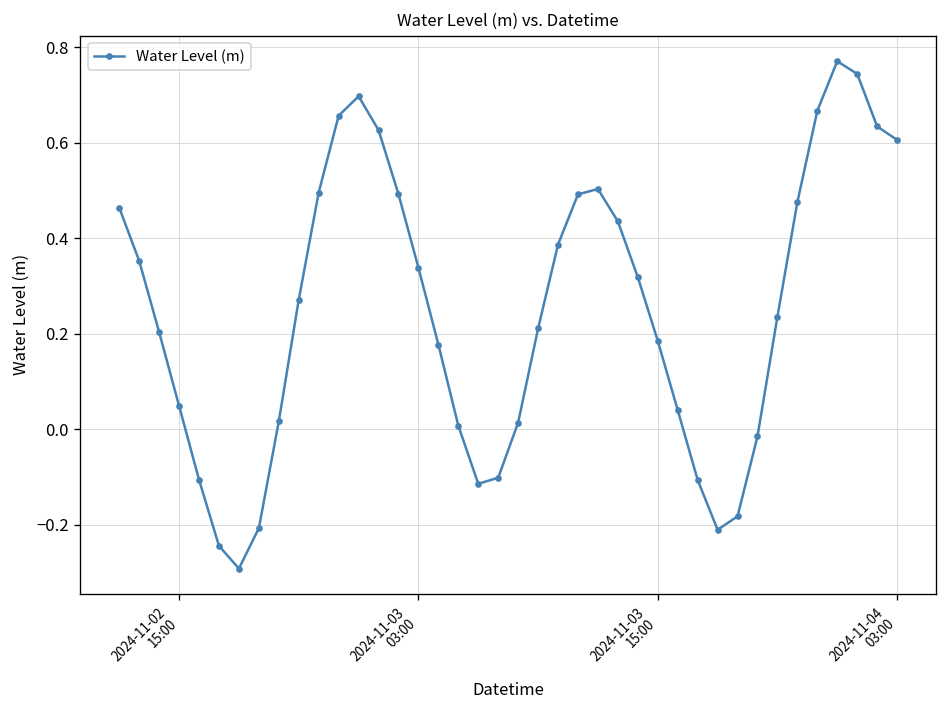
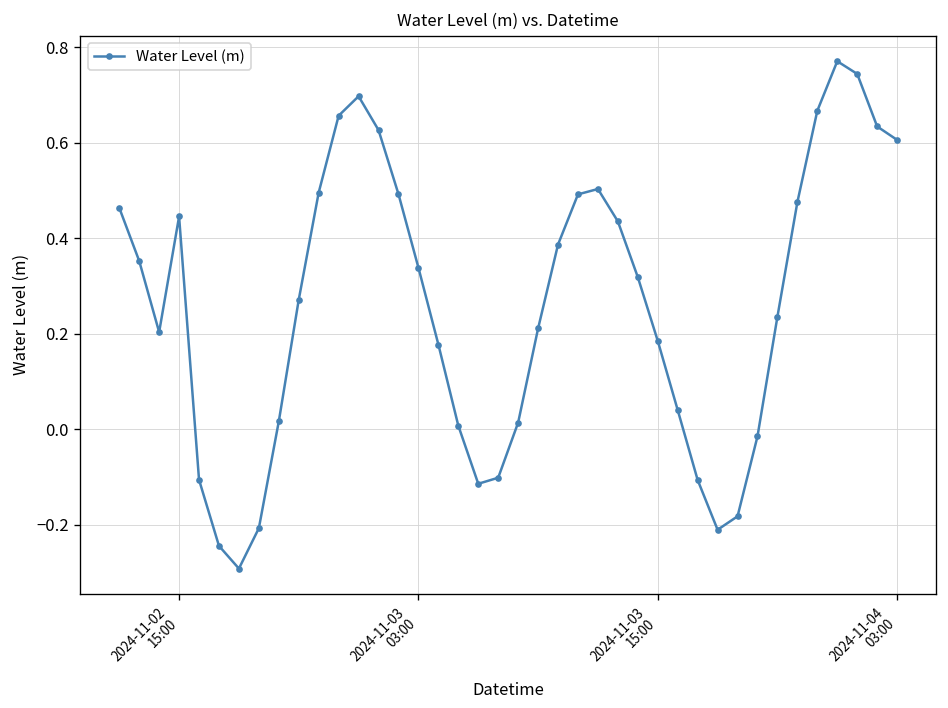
2024-11-02 15:00: 0.05 -> 0.45
